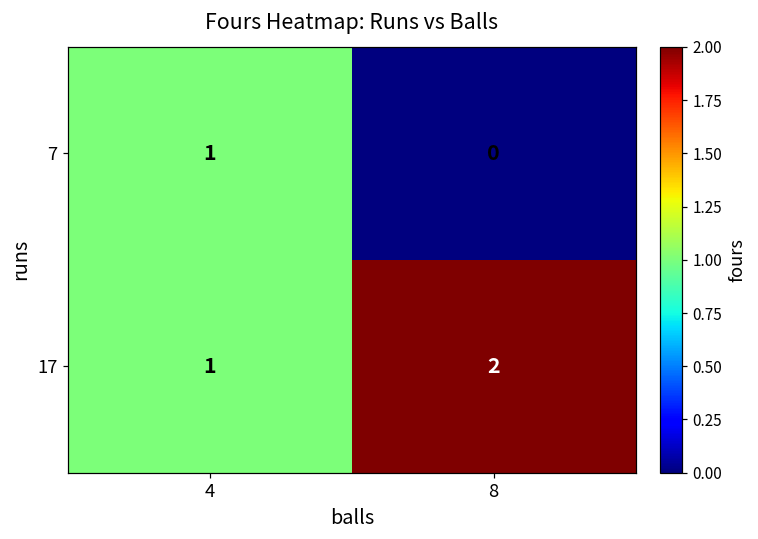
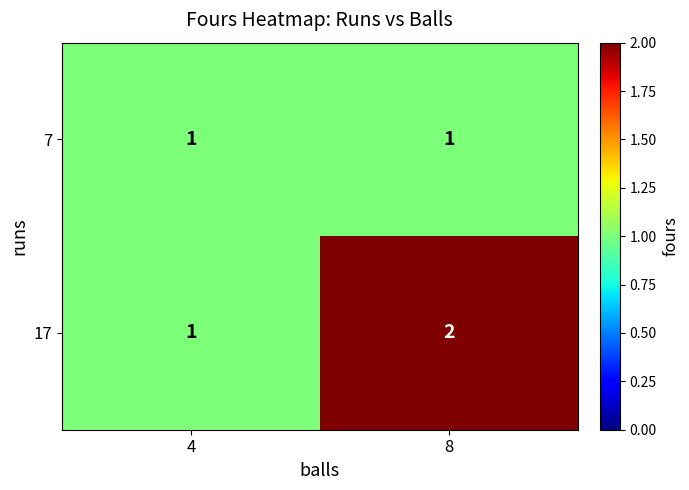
7, 8: 0 -> 1
